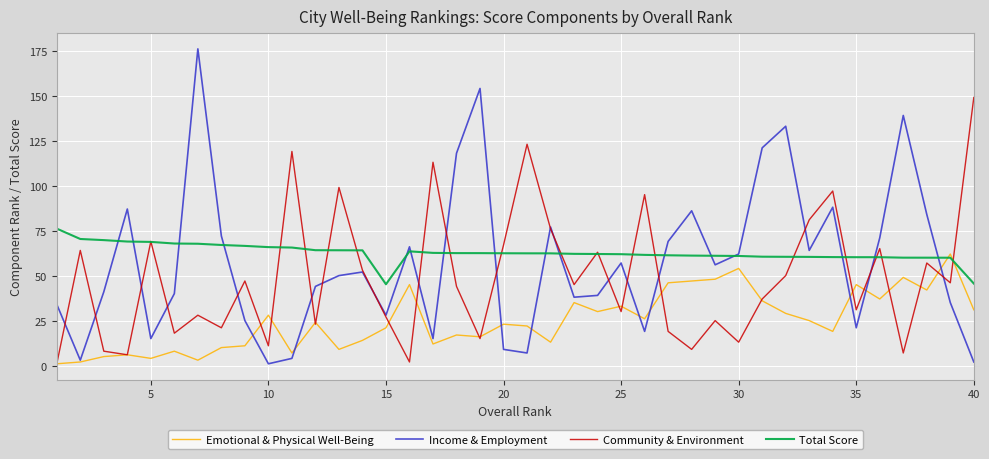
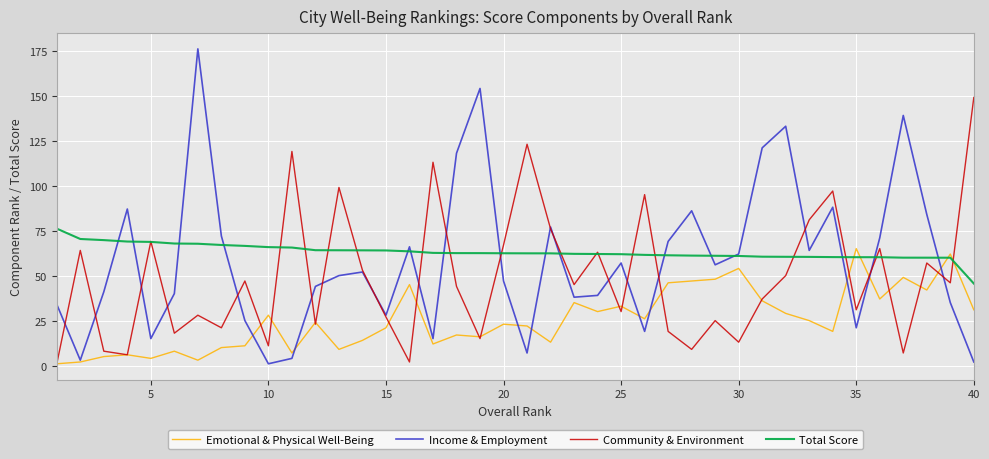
Total Score, 15: 45 -> 64
Income & Employment, 20: 9 -> 47
Emotional & Physical Well-Being, 35: 45 -> 65
